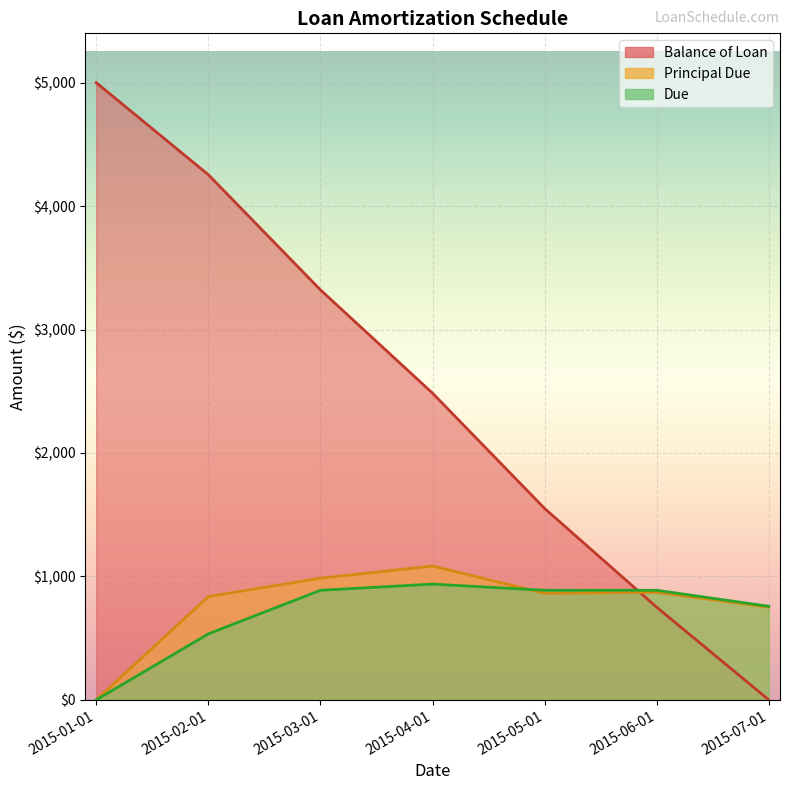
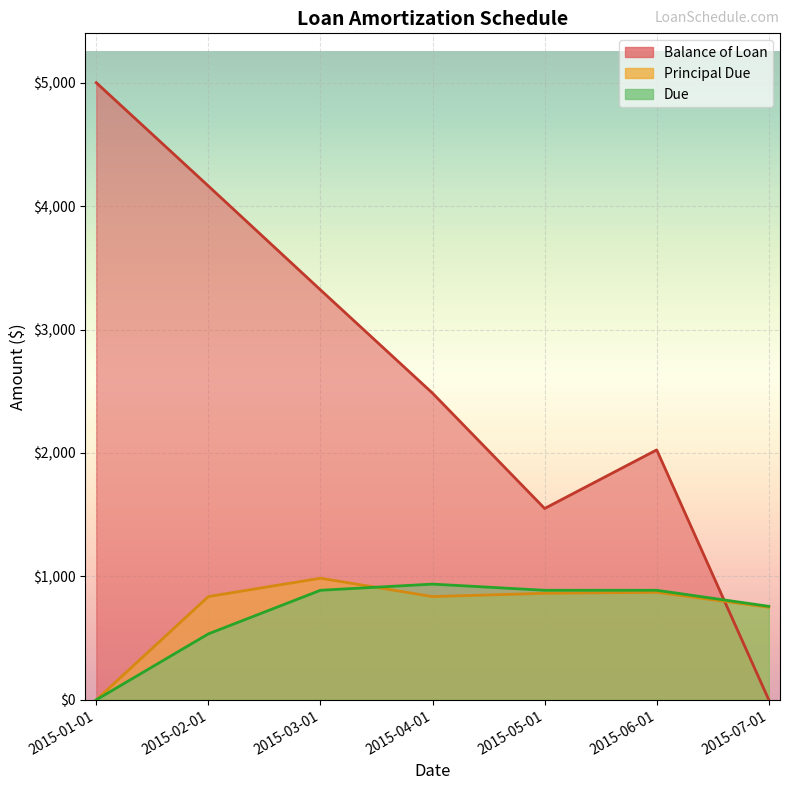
Balance of Loan, 2015-02-01: $4,250 -> $4,160
Principal Due, 2015-04-01: $1,080 -> $840
Balance of Loan, 2015-06-01: $750 -> $2,030
